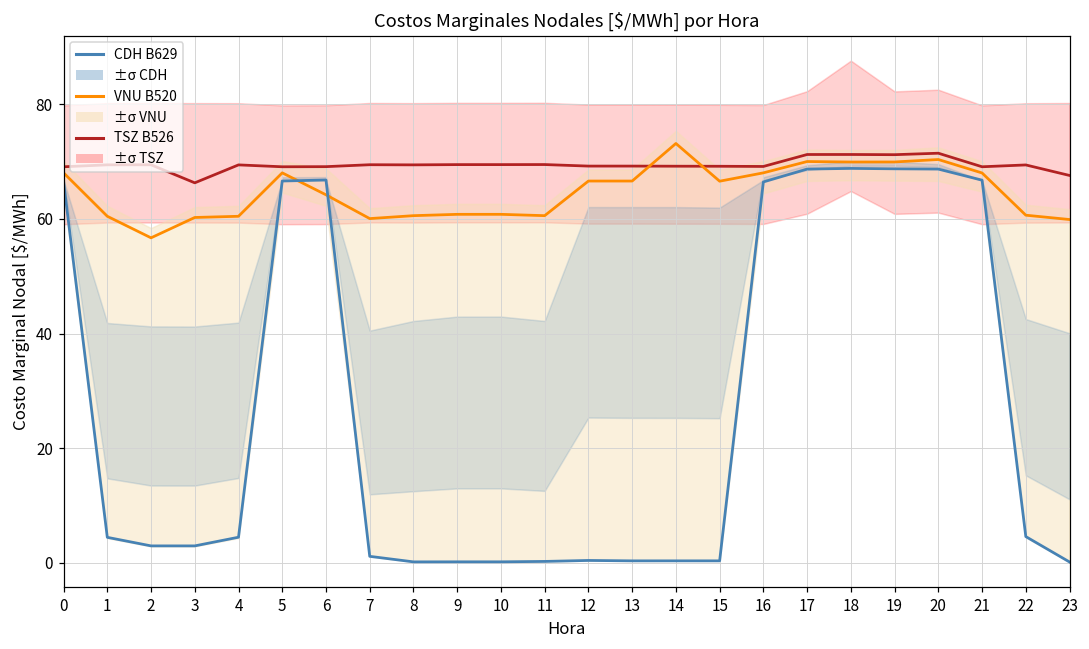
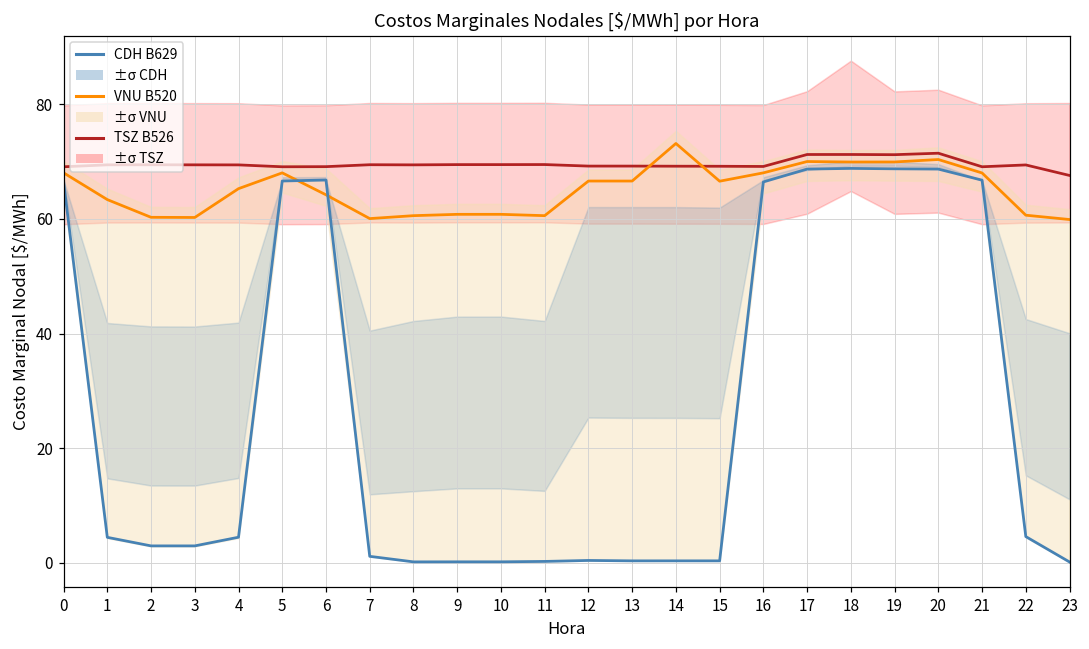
VNU B520, 1: 60 -> 63
VNU B520, 2: 57 -> 60
TSZ B526, 3: 66 -> 69
VNU B520, 4: 60 -> 65
